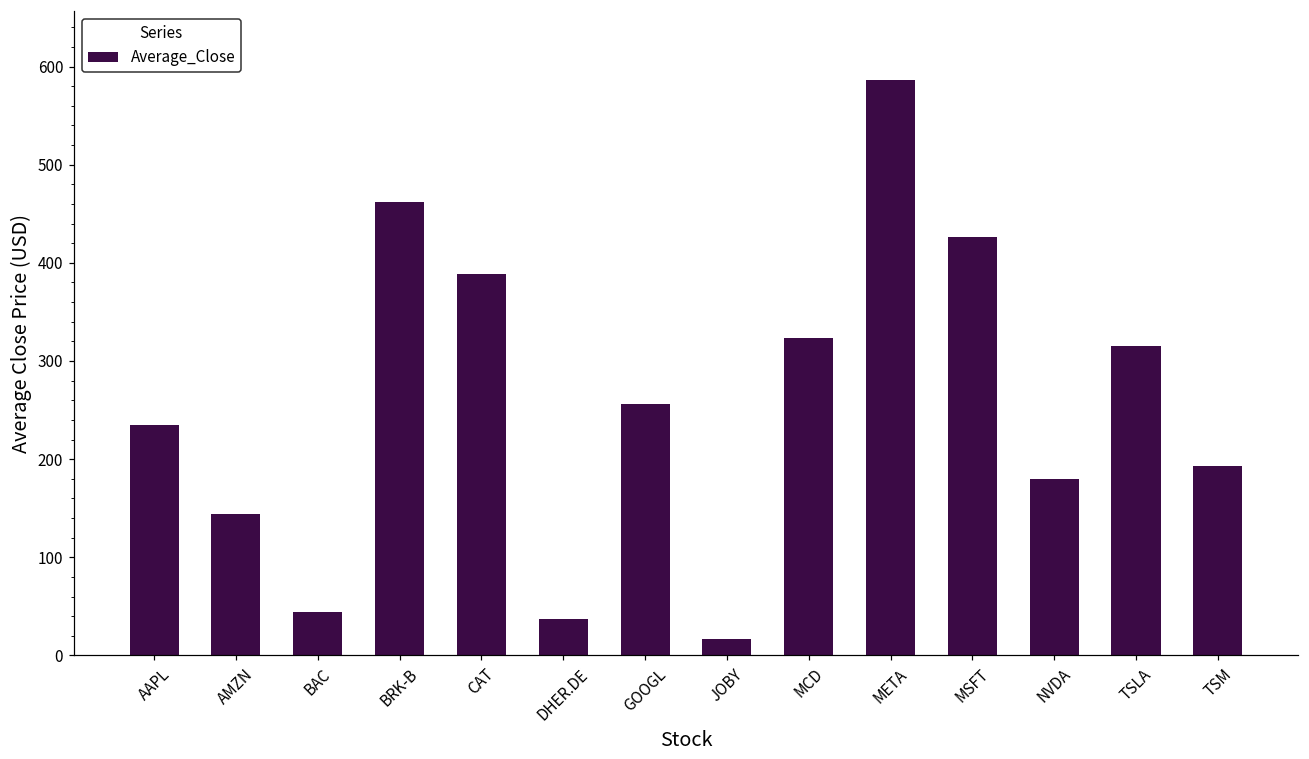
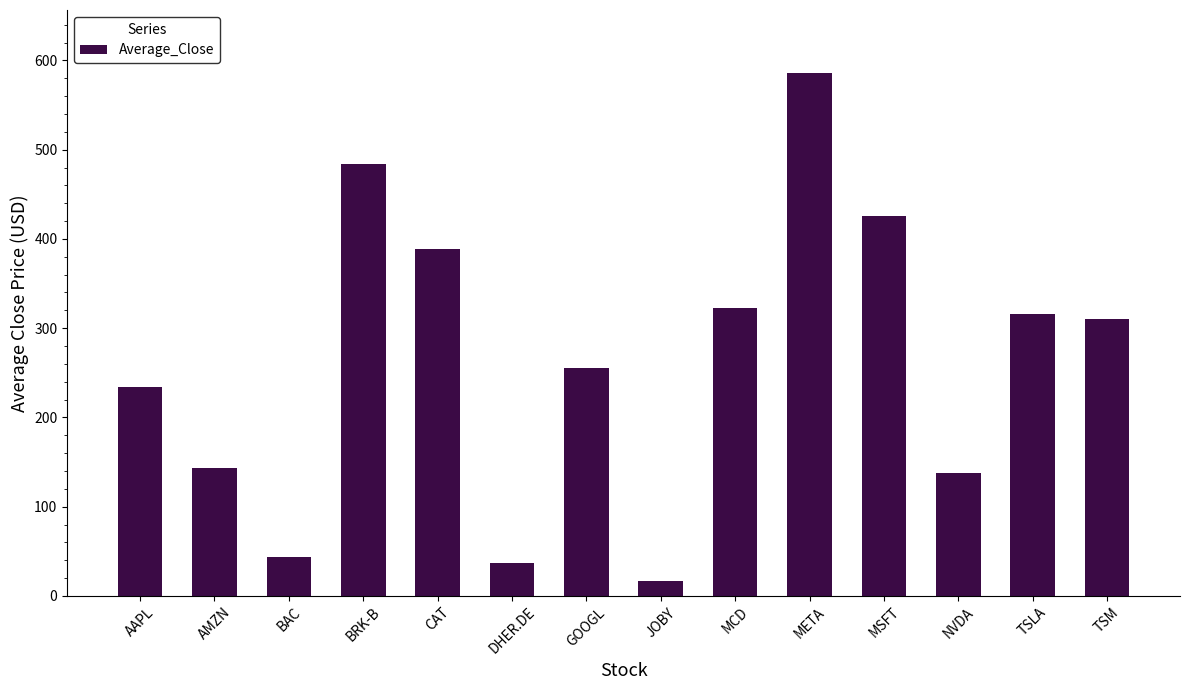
BRK-B: 460 -> 480
NVDA: 180 -> 140
TSM: 190 -> 310
